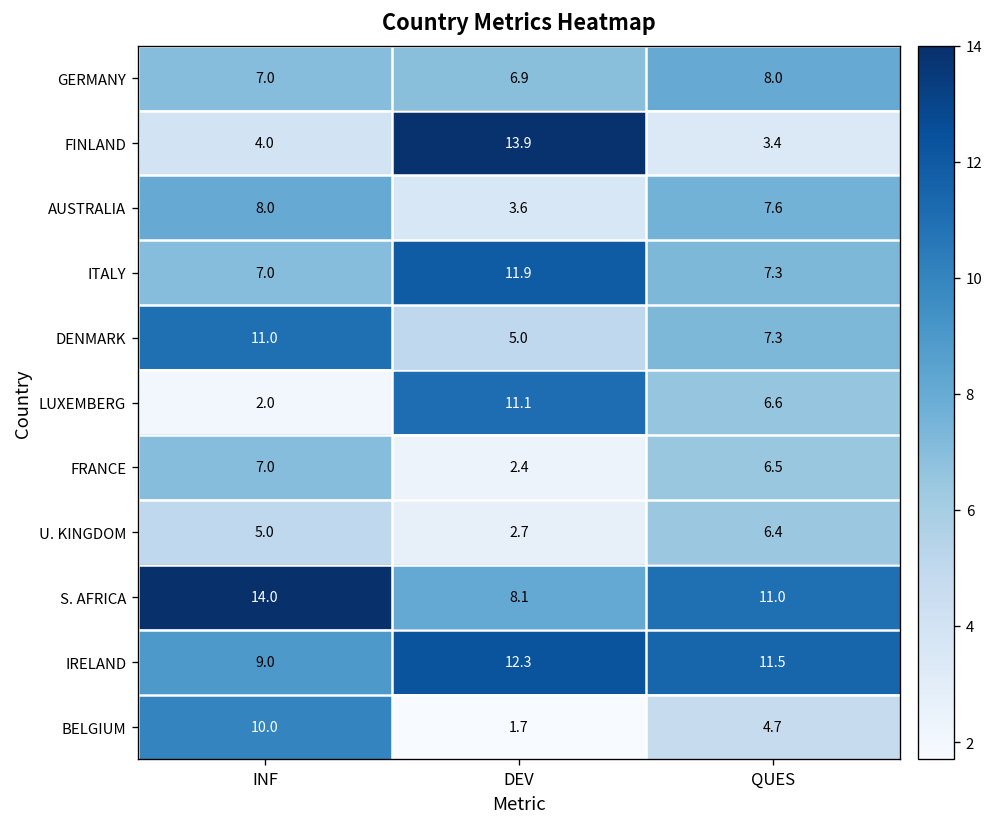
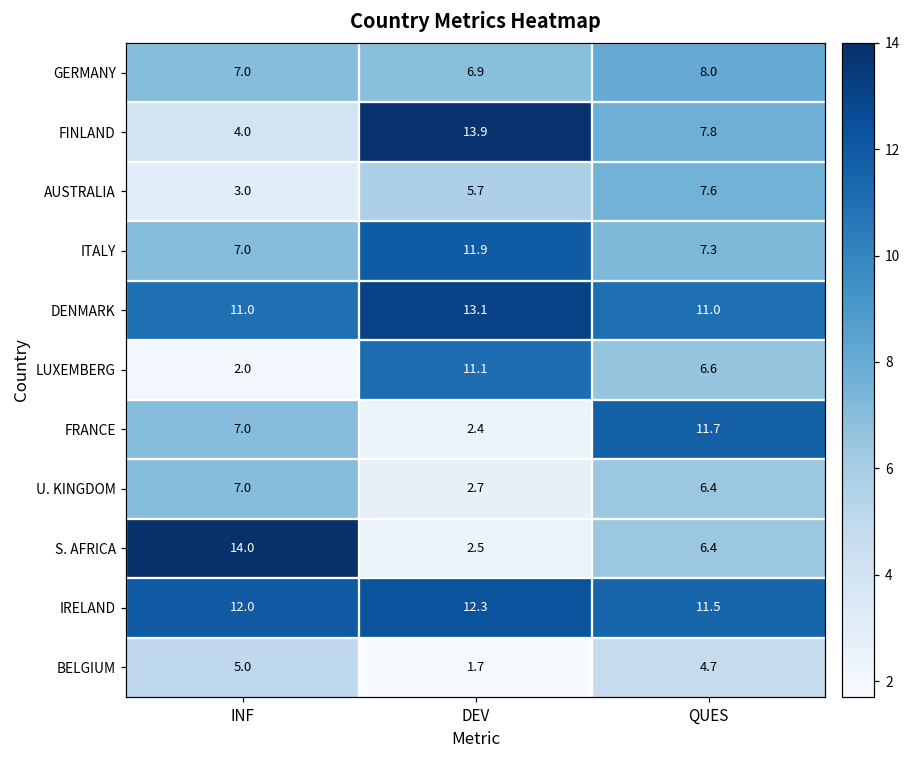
FINLAND, QUES: 3.4 -> 7.8
AUSTRALIA, INF: 8.0 -> 3.0
AUSTRALIA, DEV: 3.6 -> 5.7
DENMARK, DEV: 5.0 -> 13.1
DENMARK, QUES: 7.3 -> 11.0
FRANCE, QUES: 6.5 -> 11.7
U. KINGDOM, INF: 5.0 -> 7.0
S. AFRICA, DEV: 8.1 -> 2.5
S. AFRICA, QUES: 11.0 -> 6.4
IRELAND, INF: 9.0 -> 12.0
BELGIUM, INF: 10.0 -> 5.0
